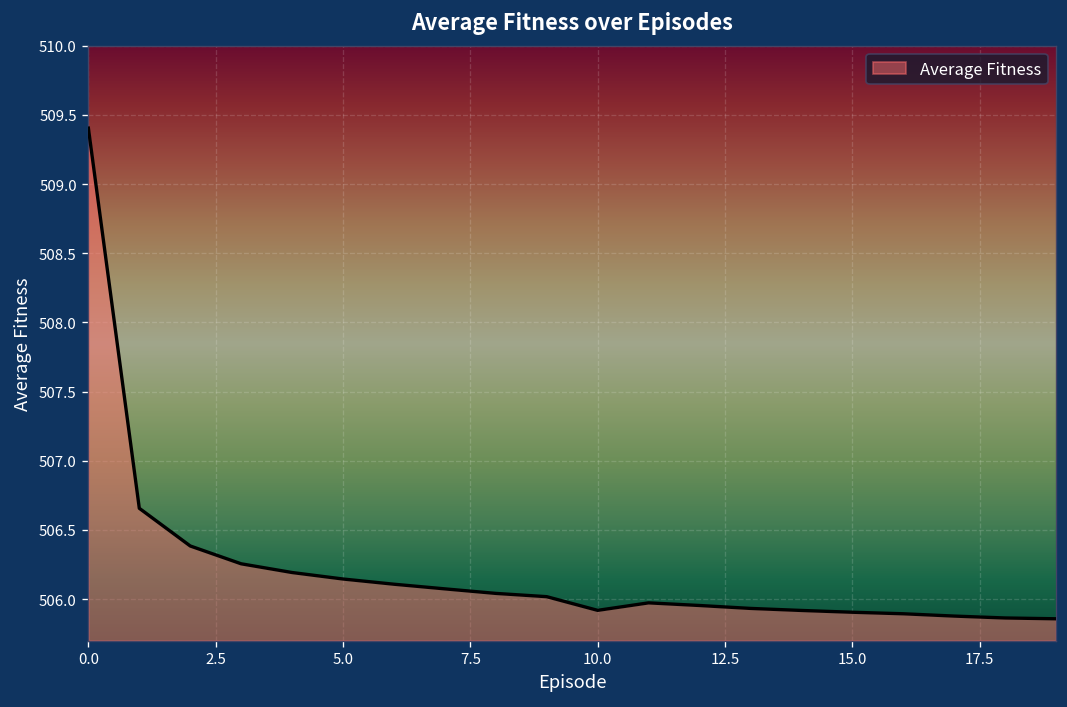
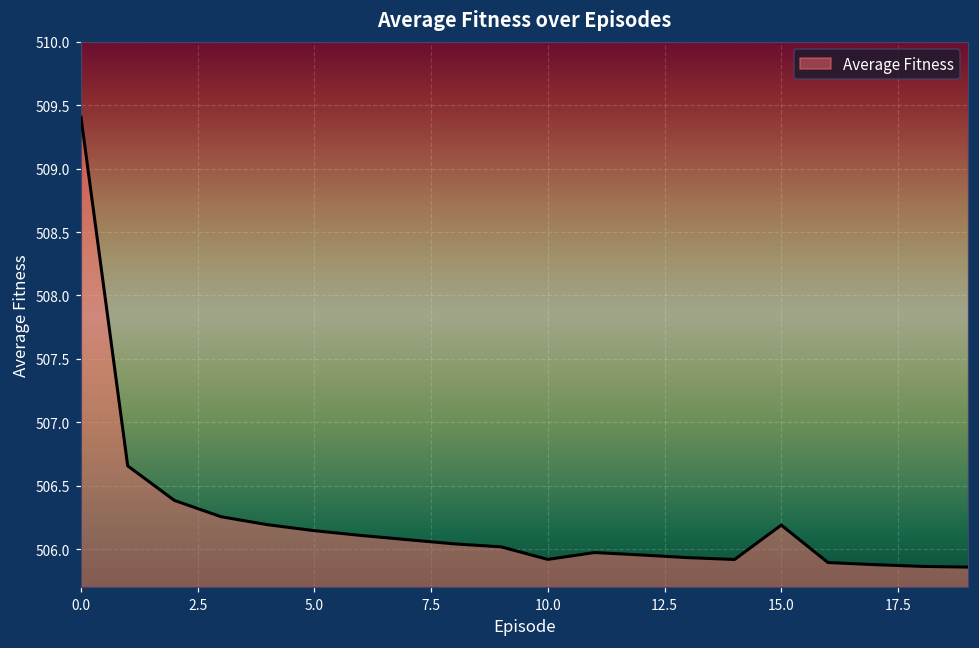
15.0: 505.91 -> 506.19
